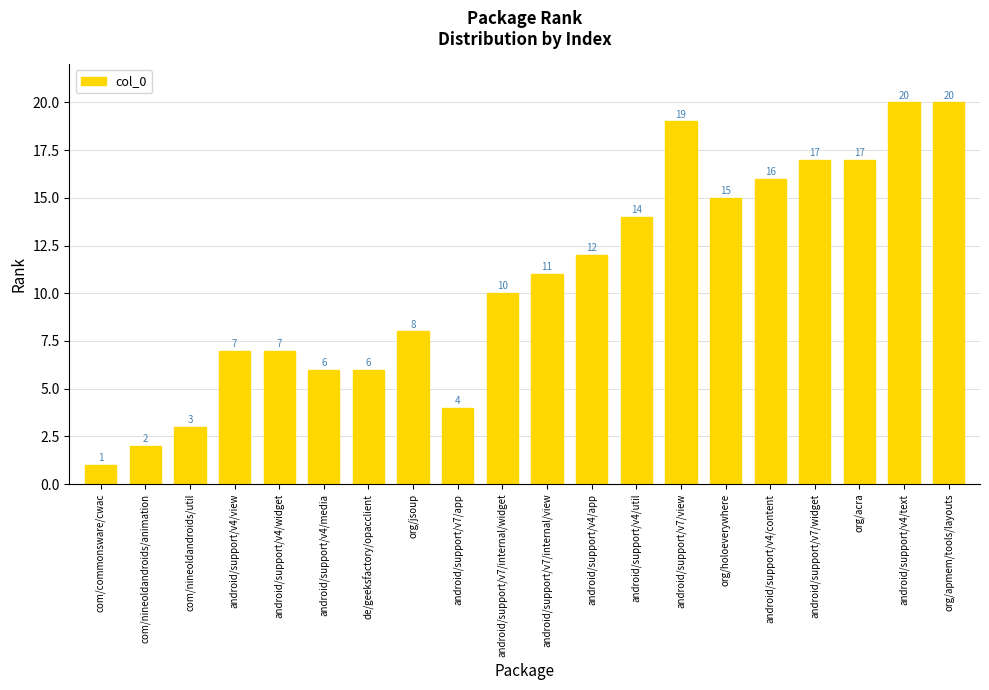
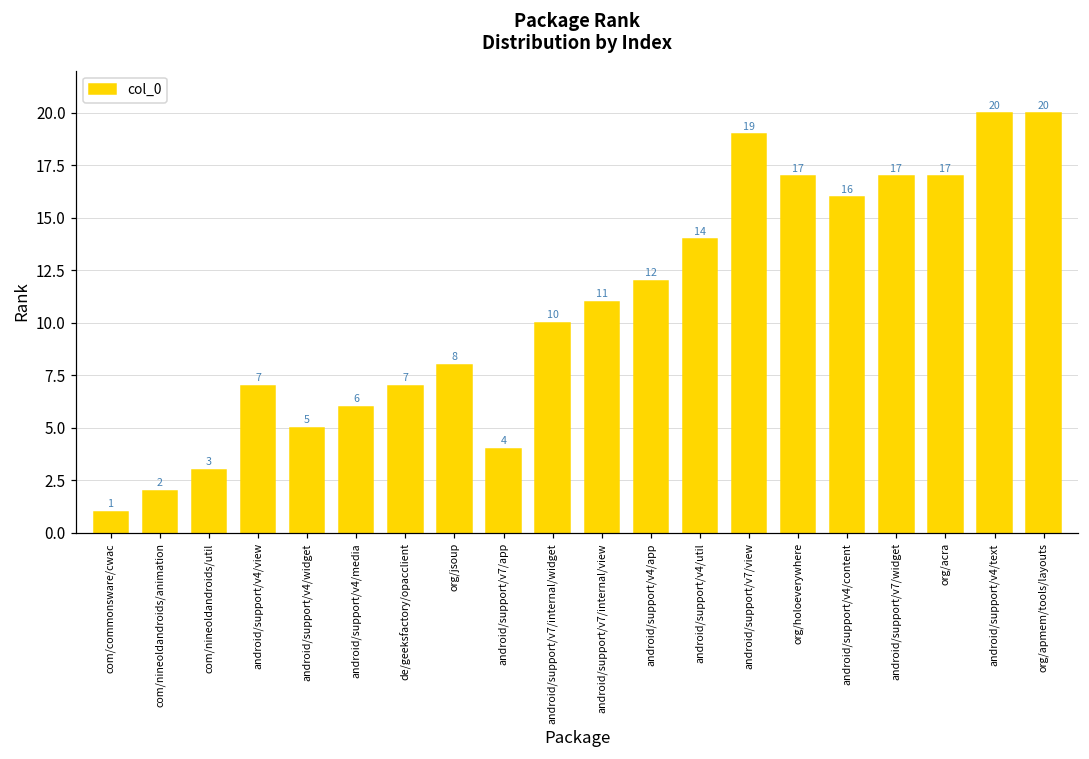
android/support/v4/widget: 7 -> 5
de/geeksfactory/opacclient: 6 -> 7
org/holoeverywhere: 15 -> 17
